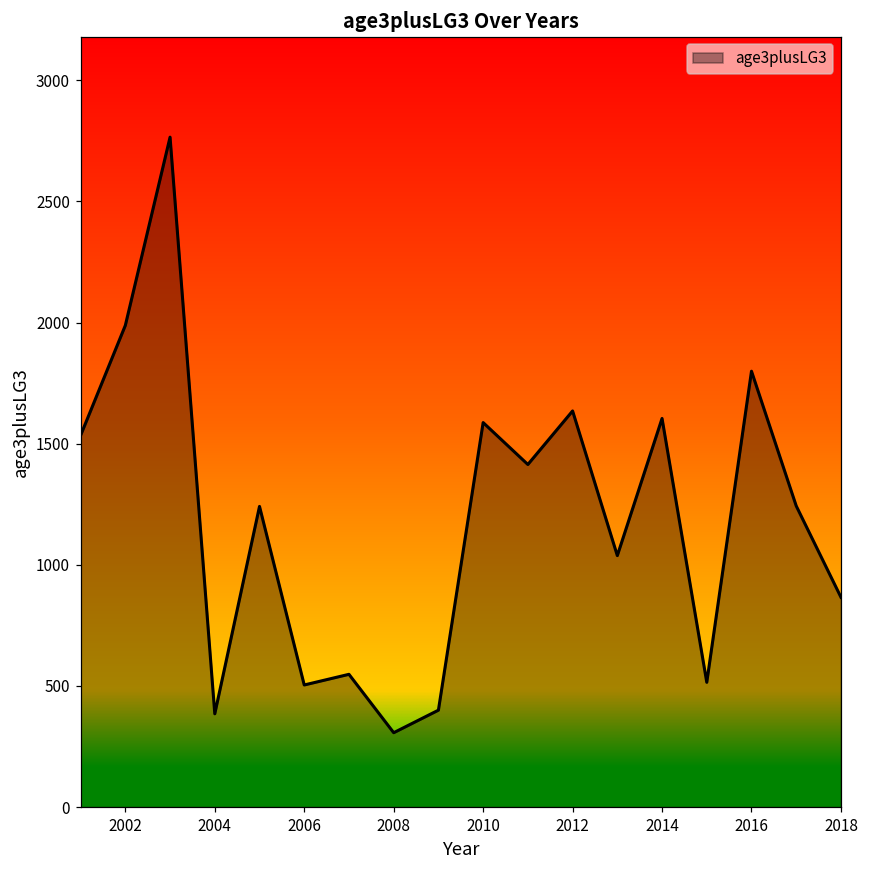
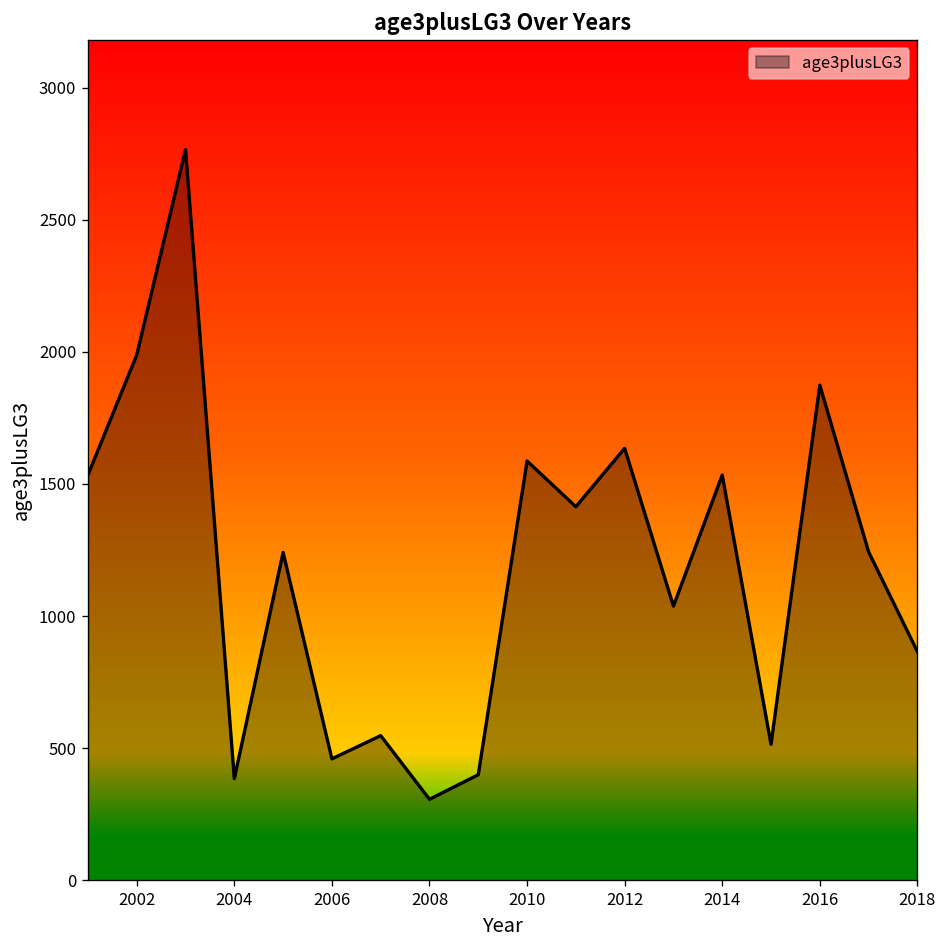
2006: 500 -> 460
2014: 1600 -> 1530
2016: 1800 -> 1870
